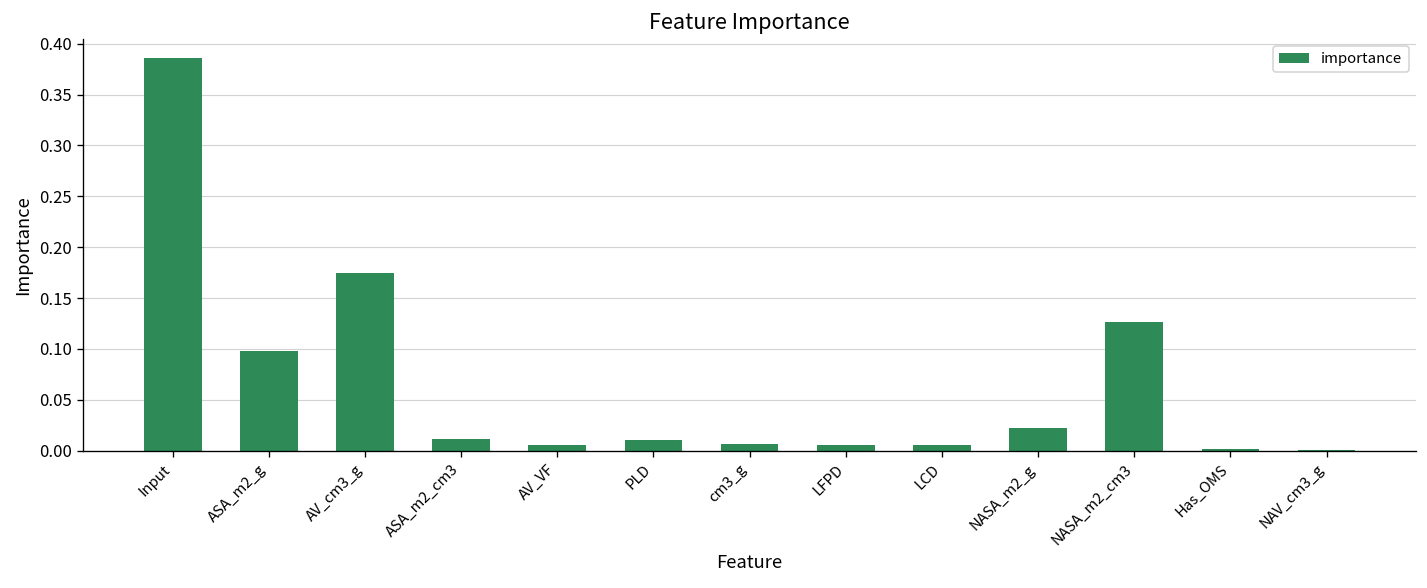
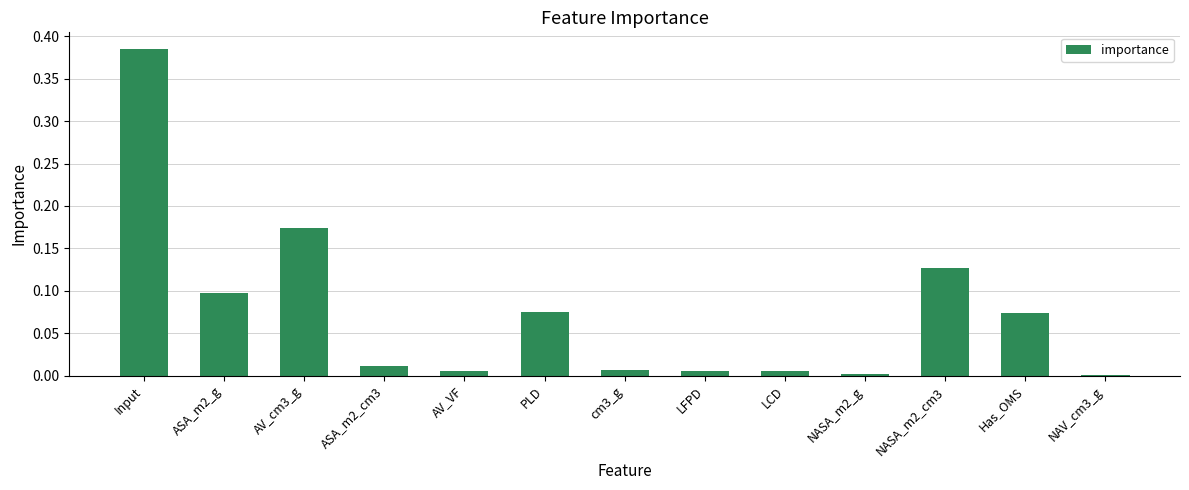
PLD: 0.01 -> 0.08
NASA_m2_g: 0.02 -> 0.00
Has_OMS: 0.00 -> 0.07
